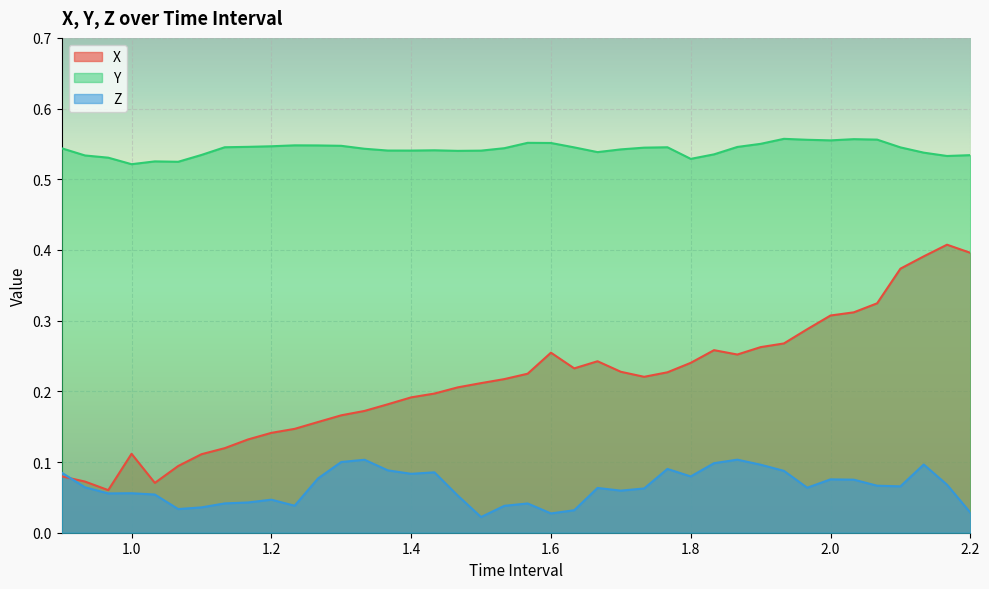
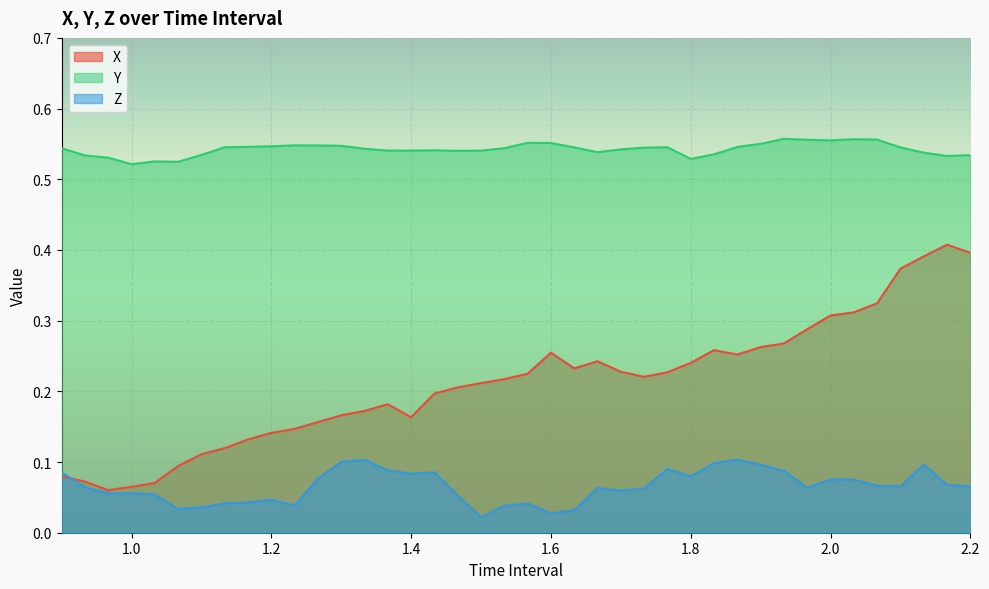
X, 1.0: 0.11 -> 0.06
X, 1.4: 0.19 -> 0.16
Z, 2.2: 0.03 -> 0.07
